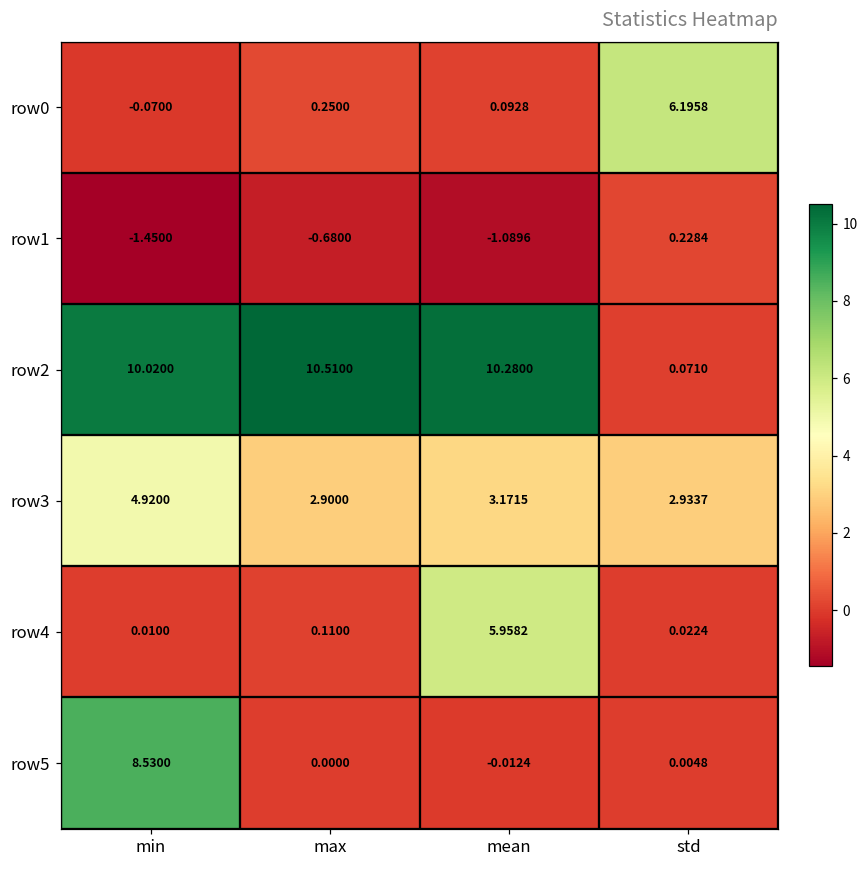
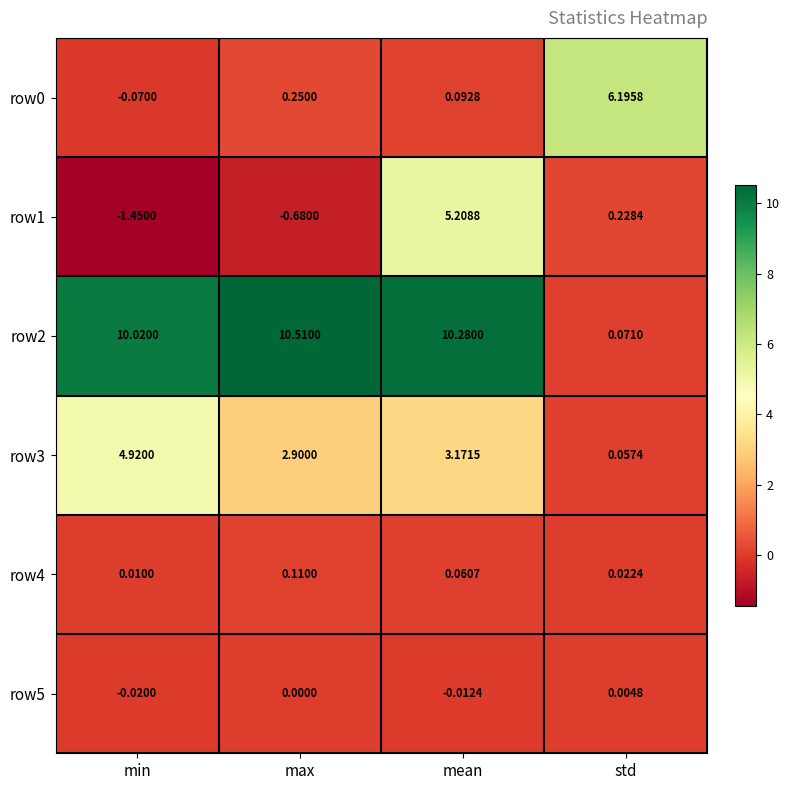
row1, mean: -1.0896 -> 5.2088
row3, std: 2.9337 -> 0.0574
row4, mean: 5.9582 -> 0.0607
row5, min: 8.5300 -> -0.0200
